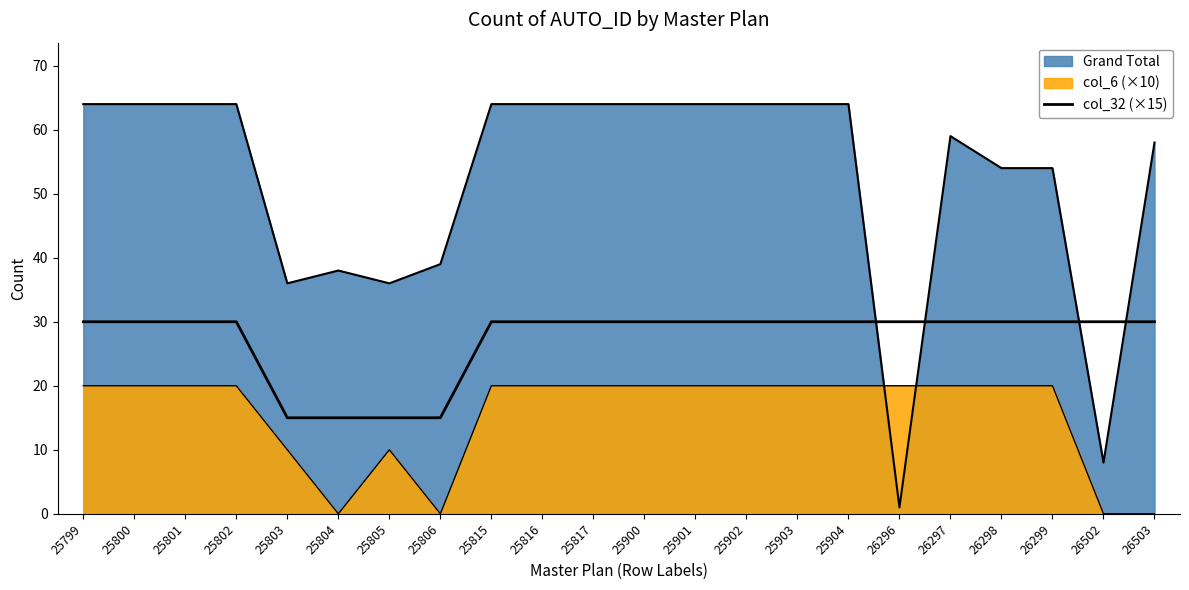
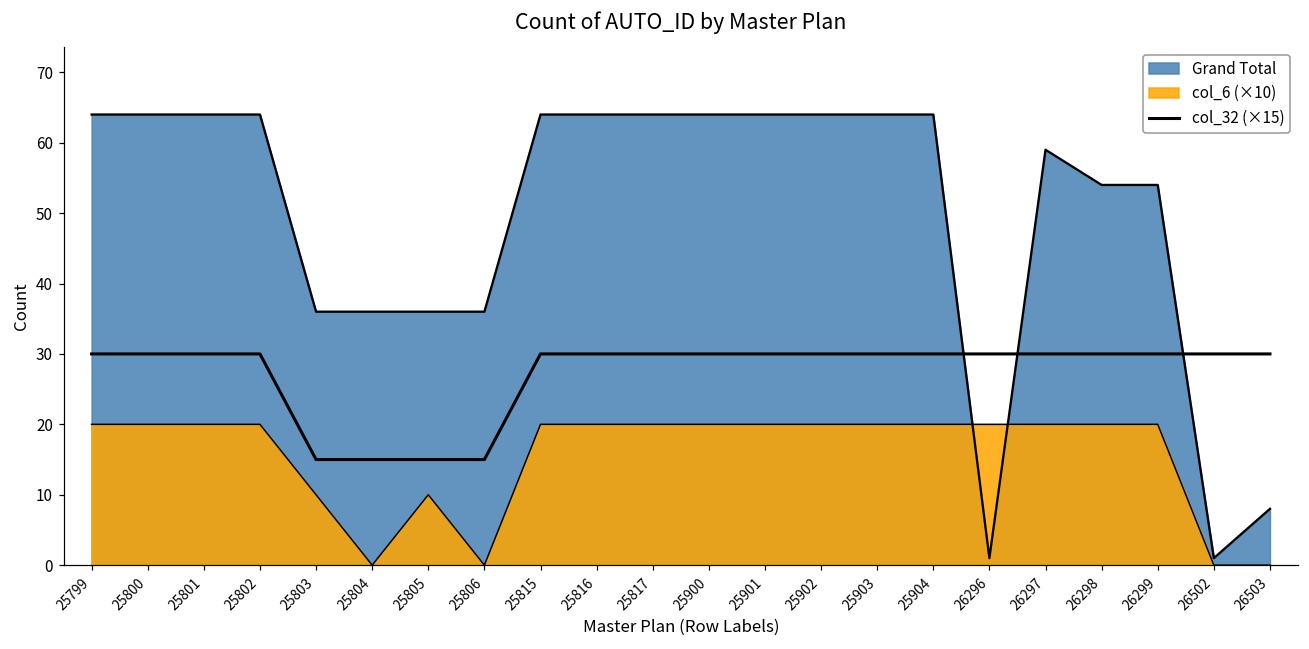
Grand Total, 25804: 38 -> 36
Grand Total, 25806: 39 -> 36
Grand Total, 26502: 8 -> 1
Grand Total, 26503: 58 -> 8
